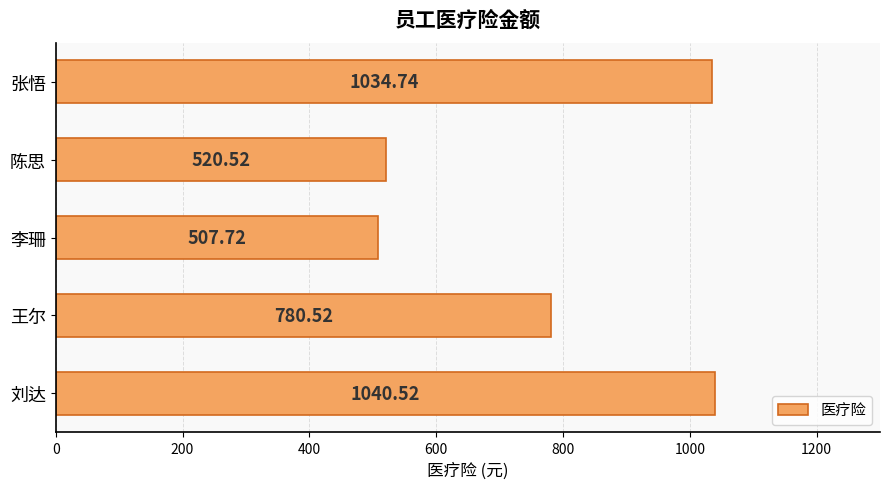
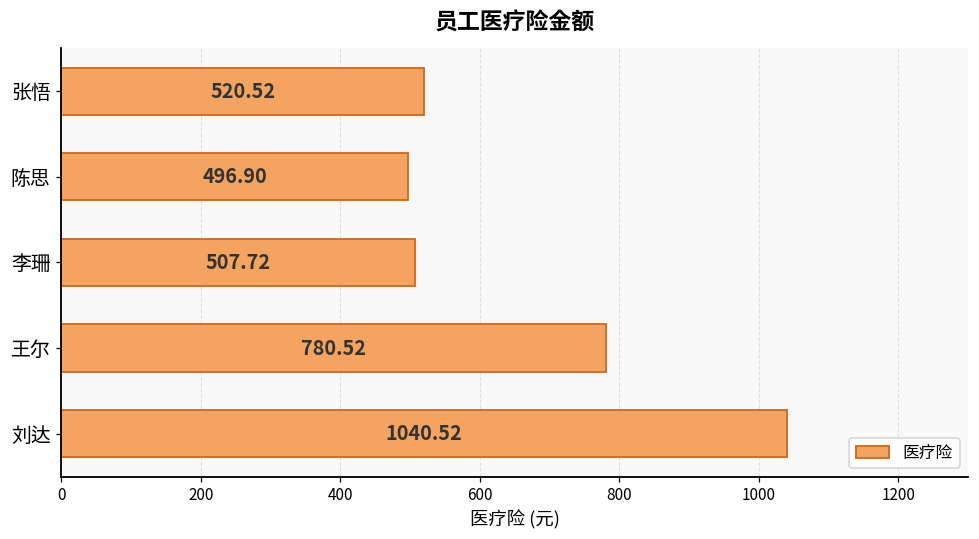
张悟: 1034.74 -> 520.52
陈思: 520.52 -> 496.90
